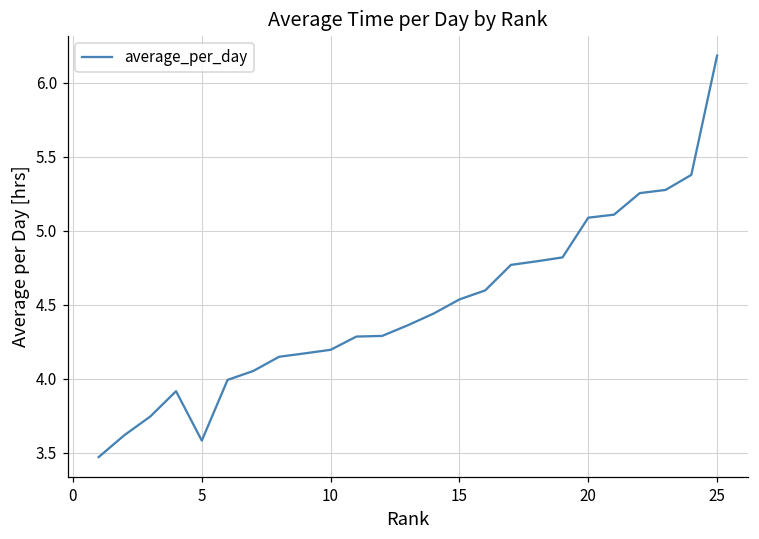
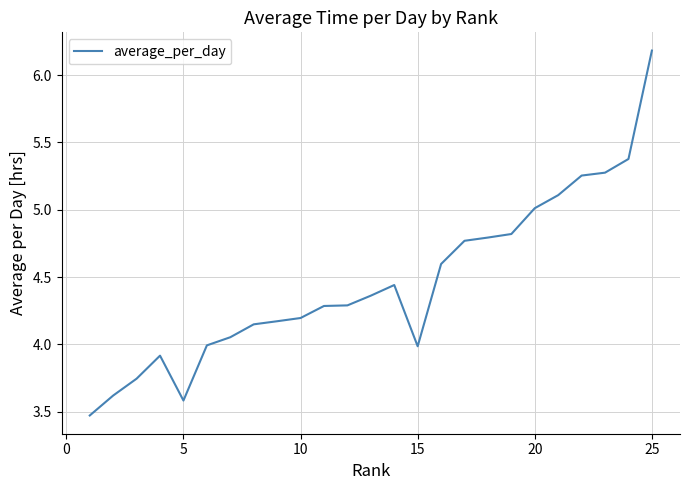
15: 4.54 -> 3.99
20: 5.09 -> 5.01
